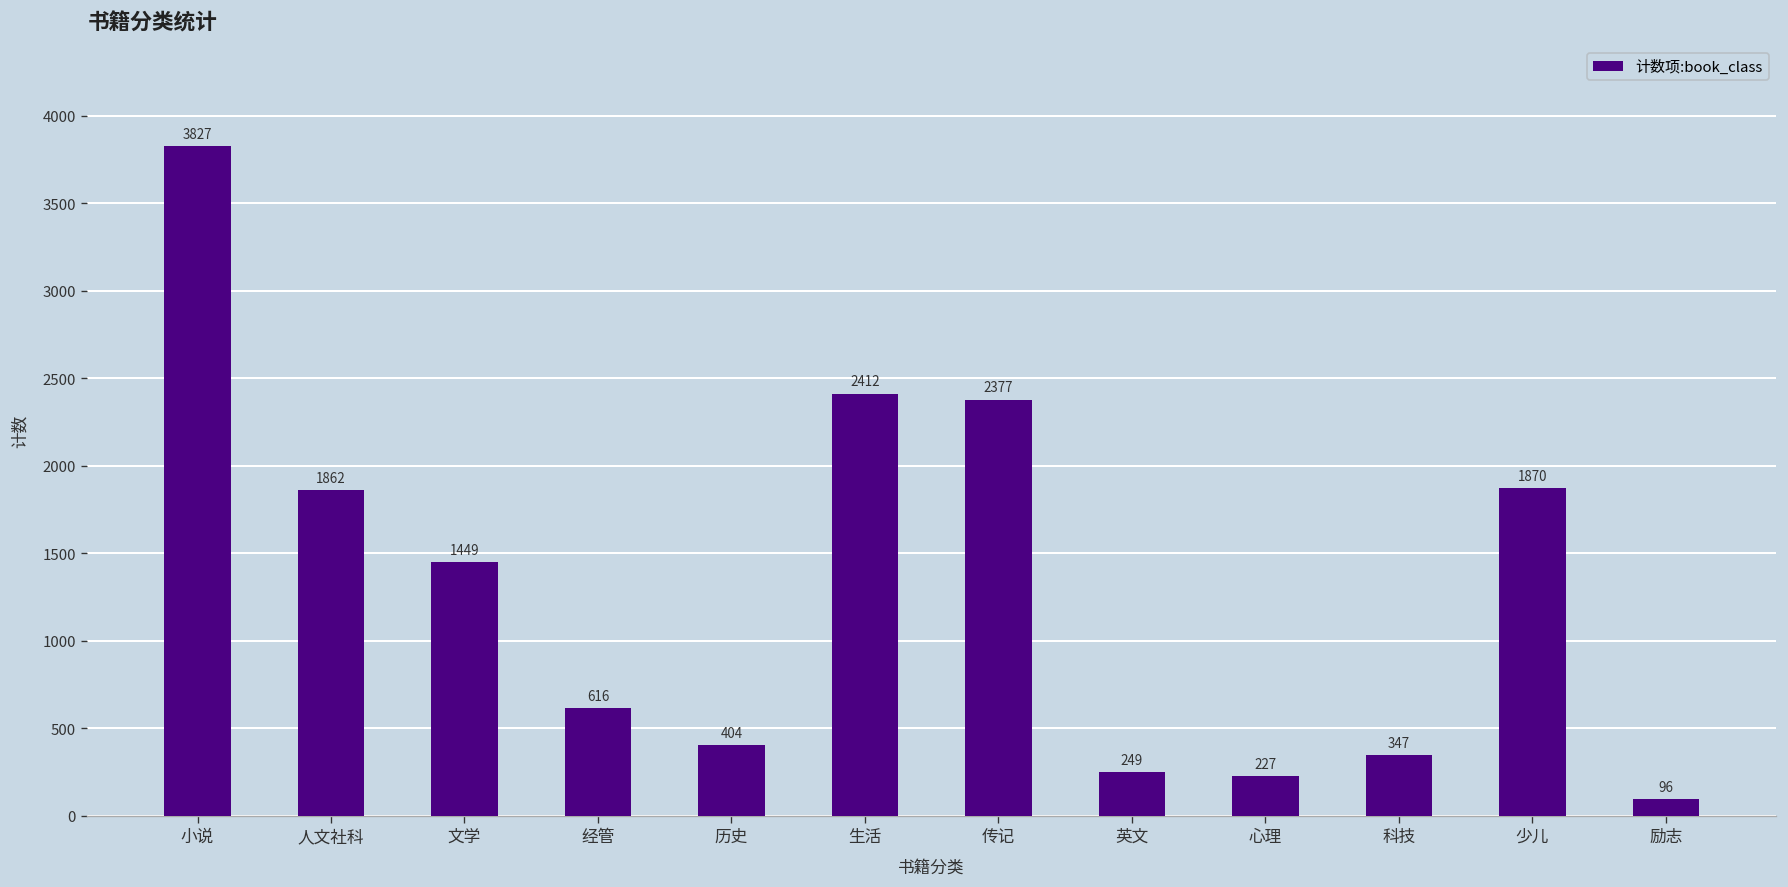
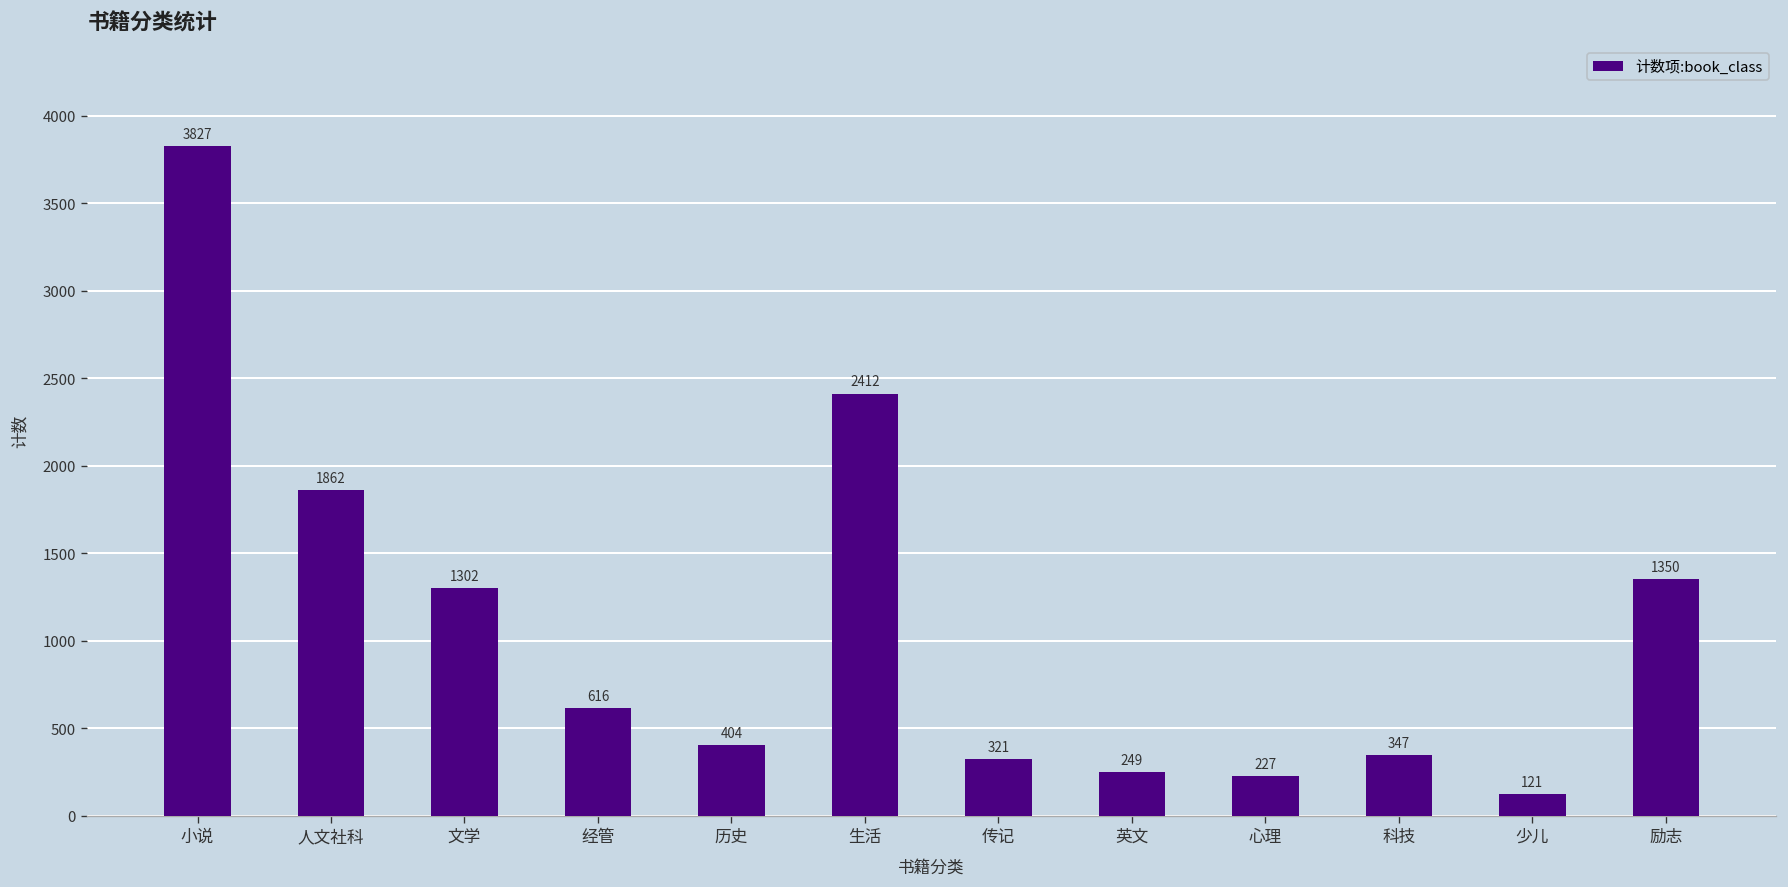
文学: 1449 -> 1302
传记: 2377 -> 321
少儿: 1870 -> 121
励志: 96 -> 1350
